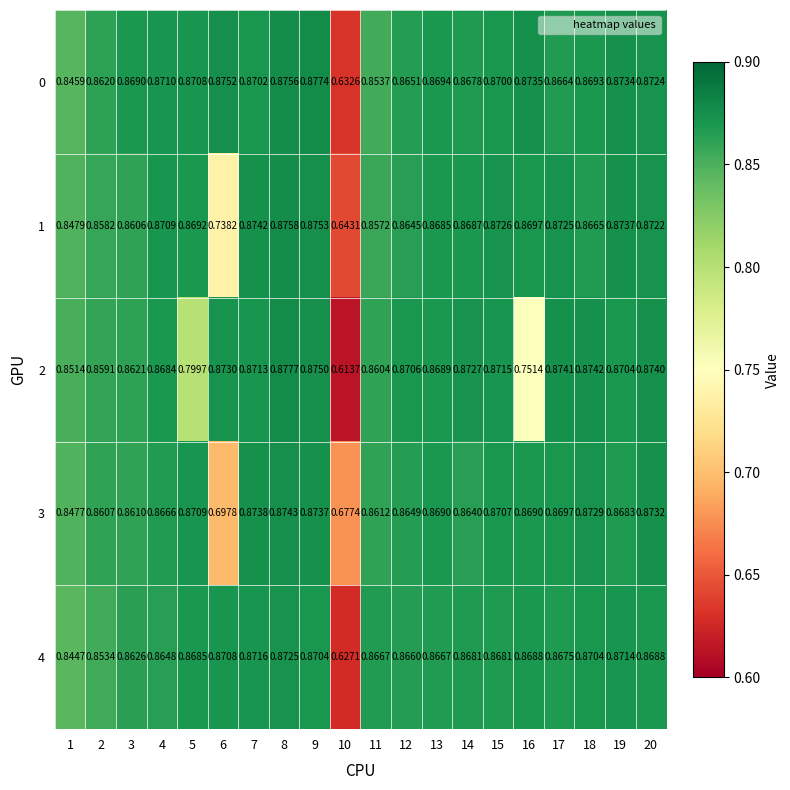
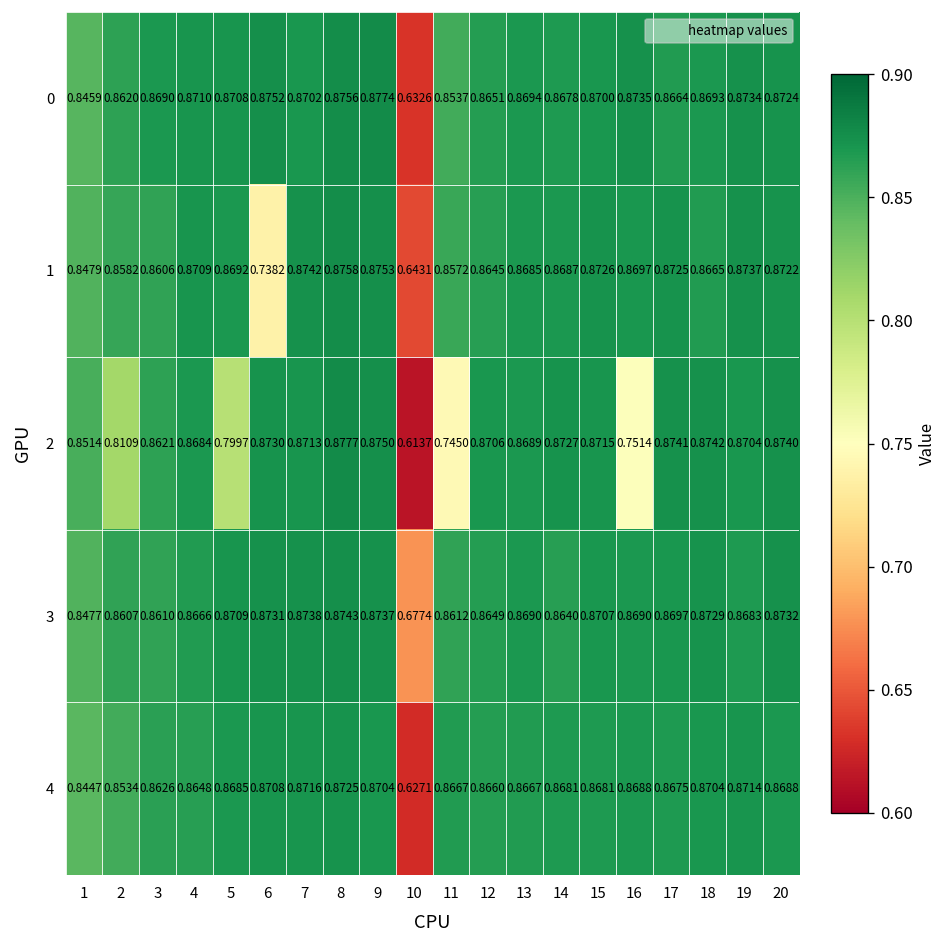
2, 2: 0.8591 -> 0.8109
2, 11: 0.8604 -> 0.7450
3, 6: 0.6978 -> 0.8731
